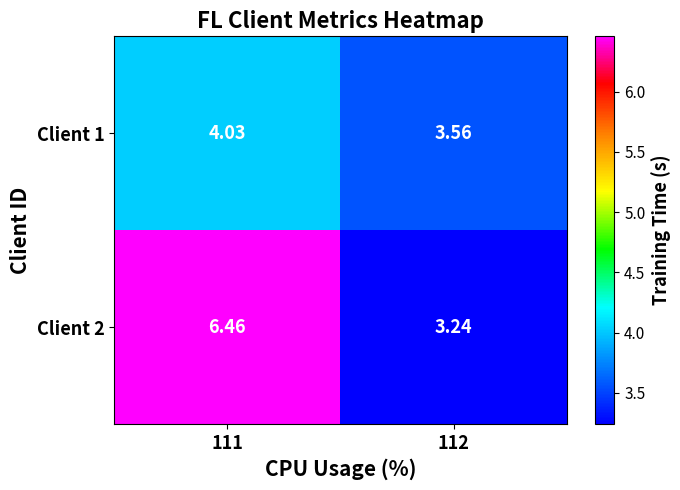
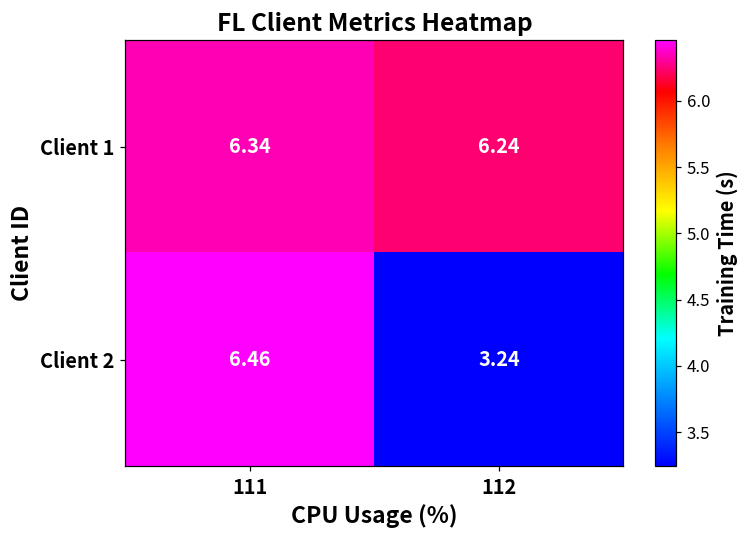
Client 1, 111: 4.03 -> 6.34
Client 1, 112: 3.56 -> 6.24
